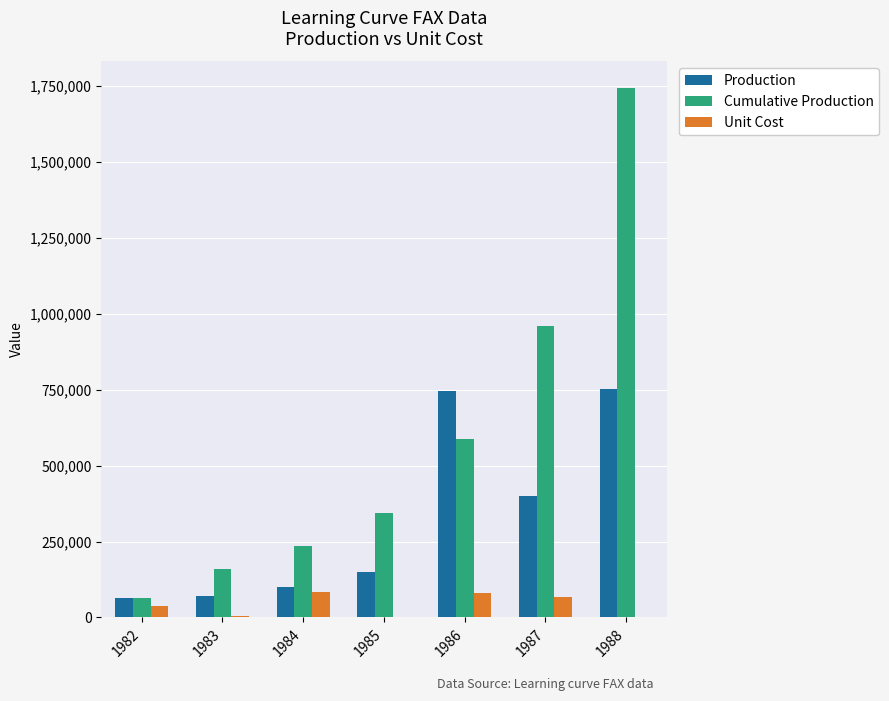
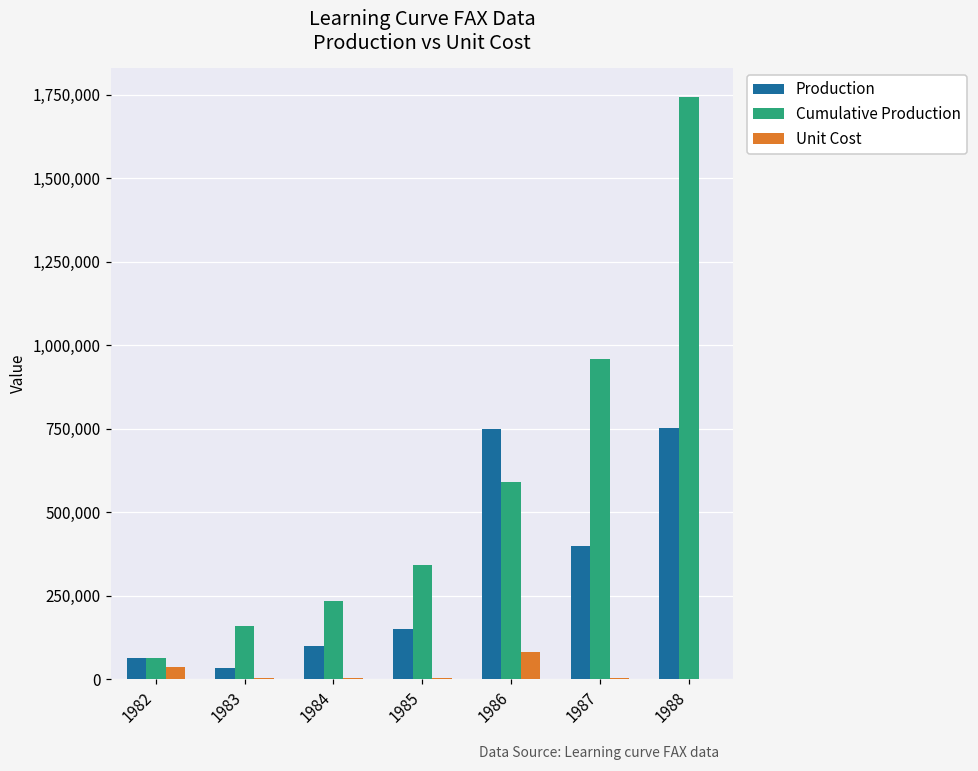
Production, 1983: 70,000 -> 30,000
Unit Cost, 1984: 80,000 -> 0
Unit Cost, 1987: 70,000 -> 0
